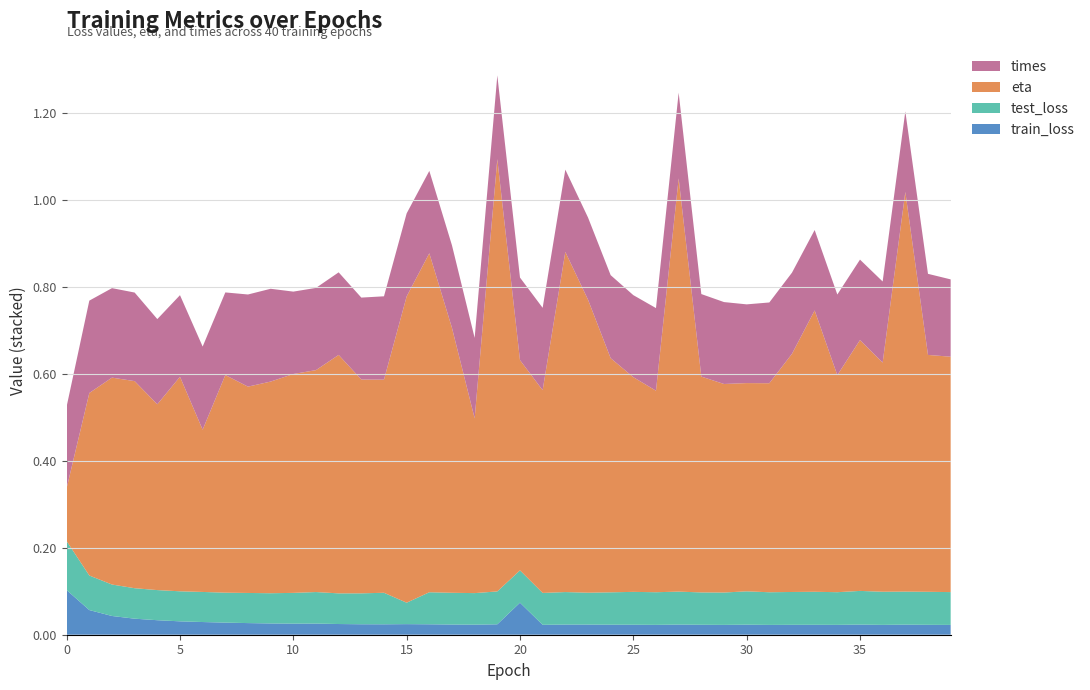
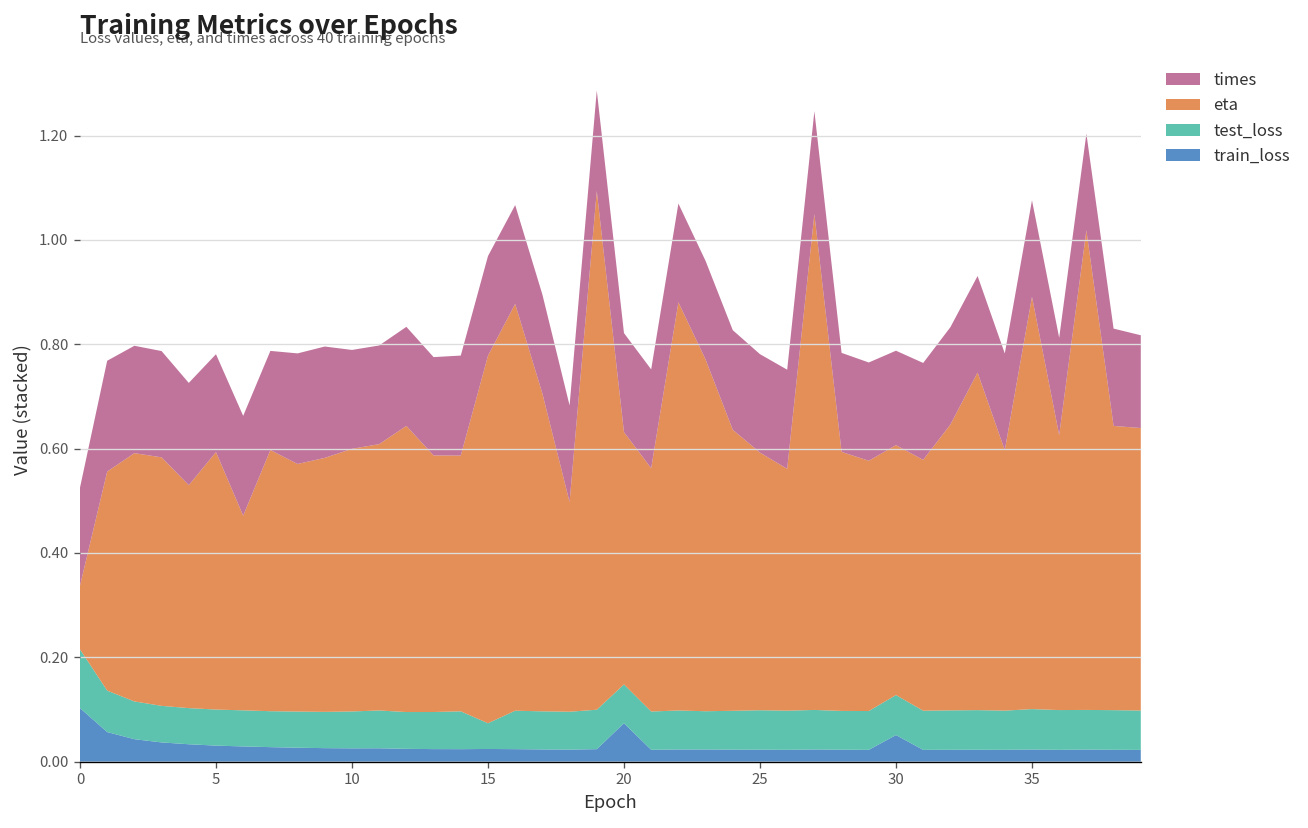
train_loss, 30: 0.02 -> 0.05
eta, 35: 0.58 -> 0.79
